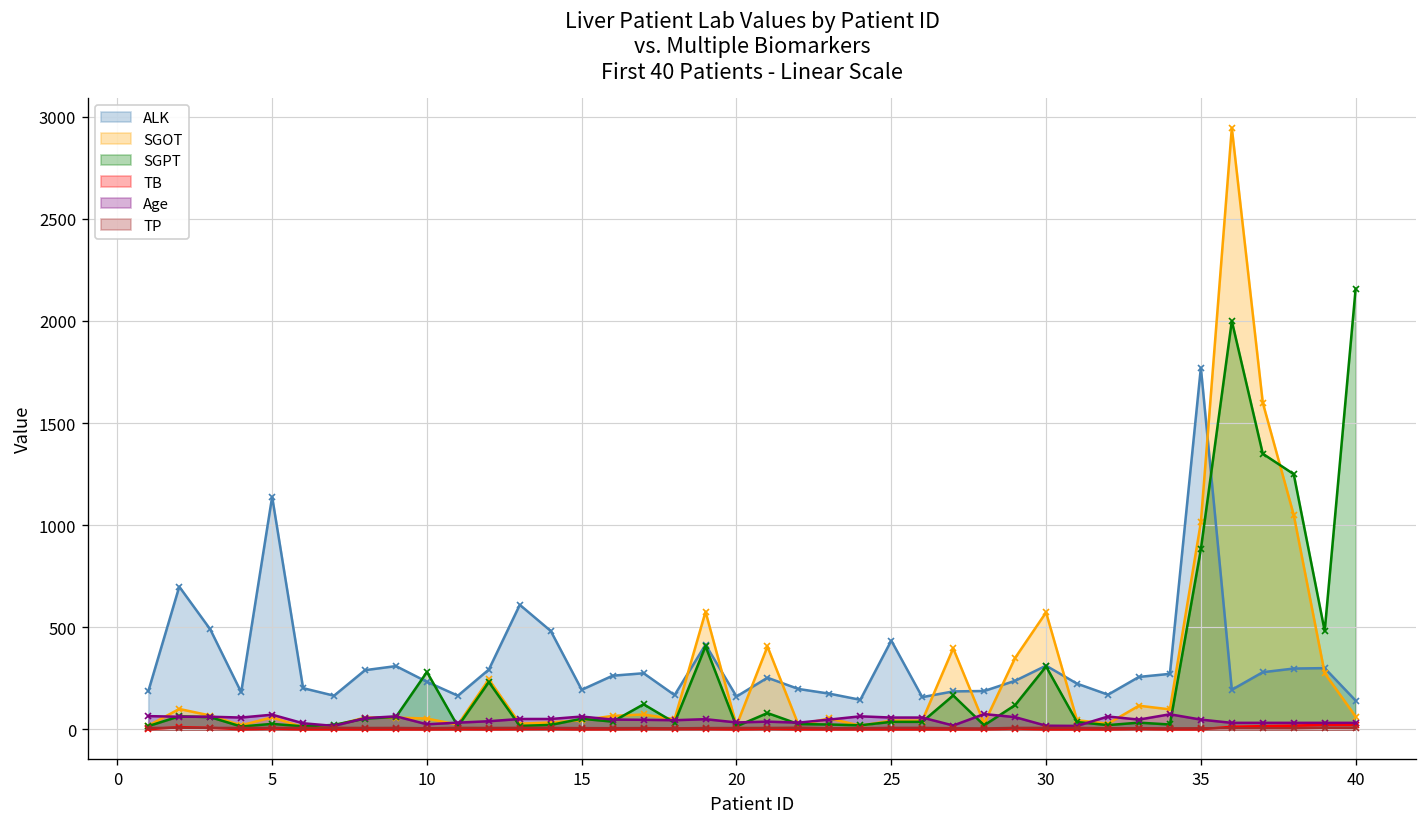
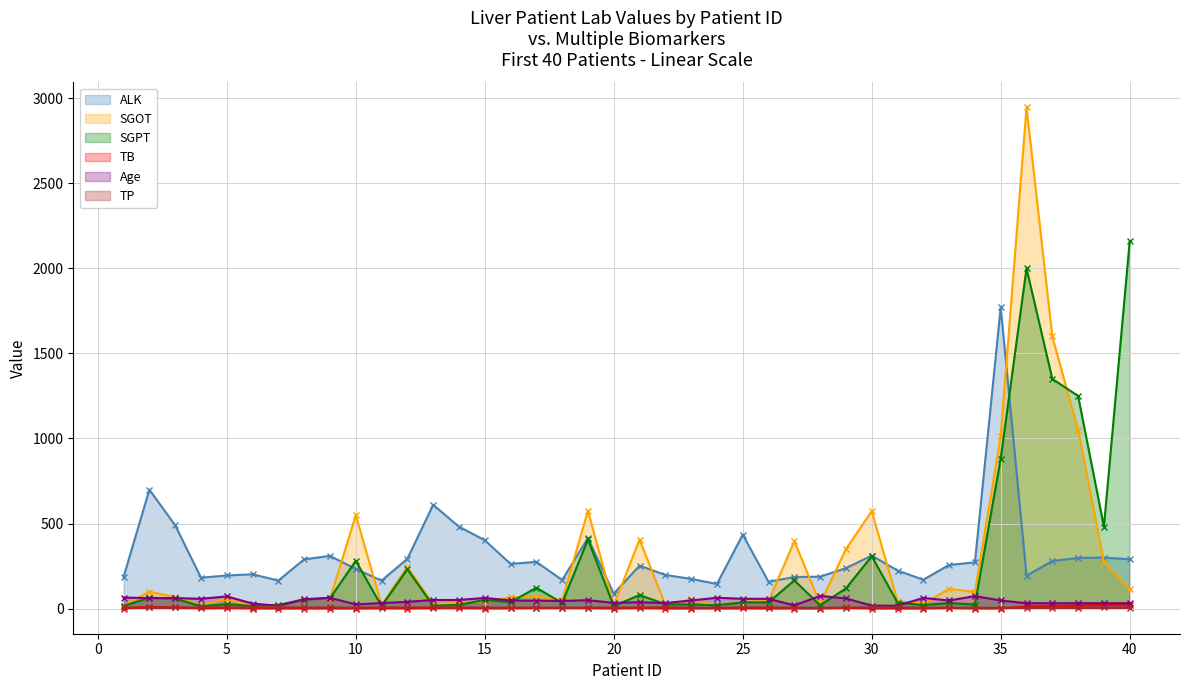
ALK, 5: 1140 -> 200
SGOT, 10: 50 -> 550
ALK, 15: 190 -> 400
ALK, 20: 160 -> 90
ALK, 40: 140 -> 290
SGOT, 40: 60 -> 110
